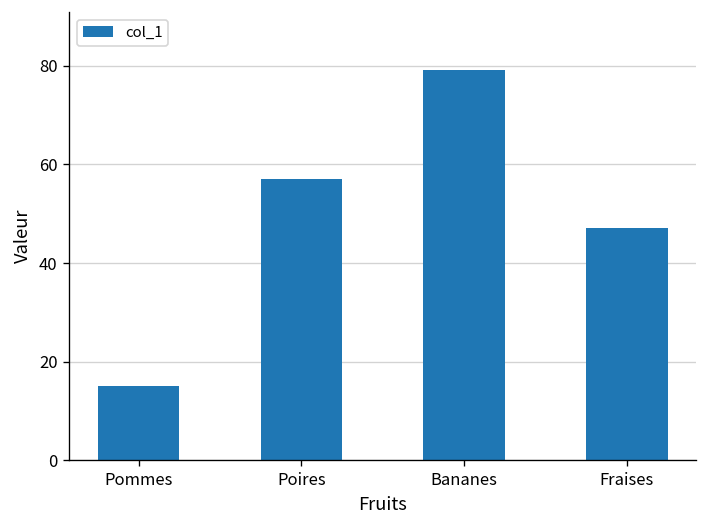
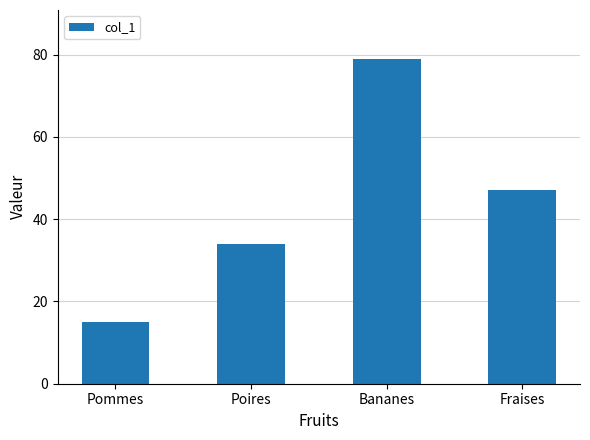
Poires: 57 -> 34
